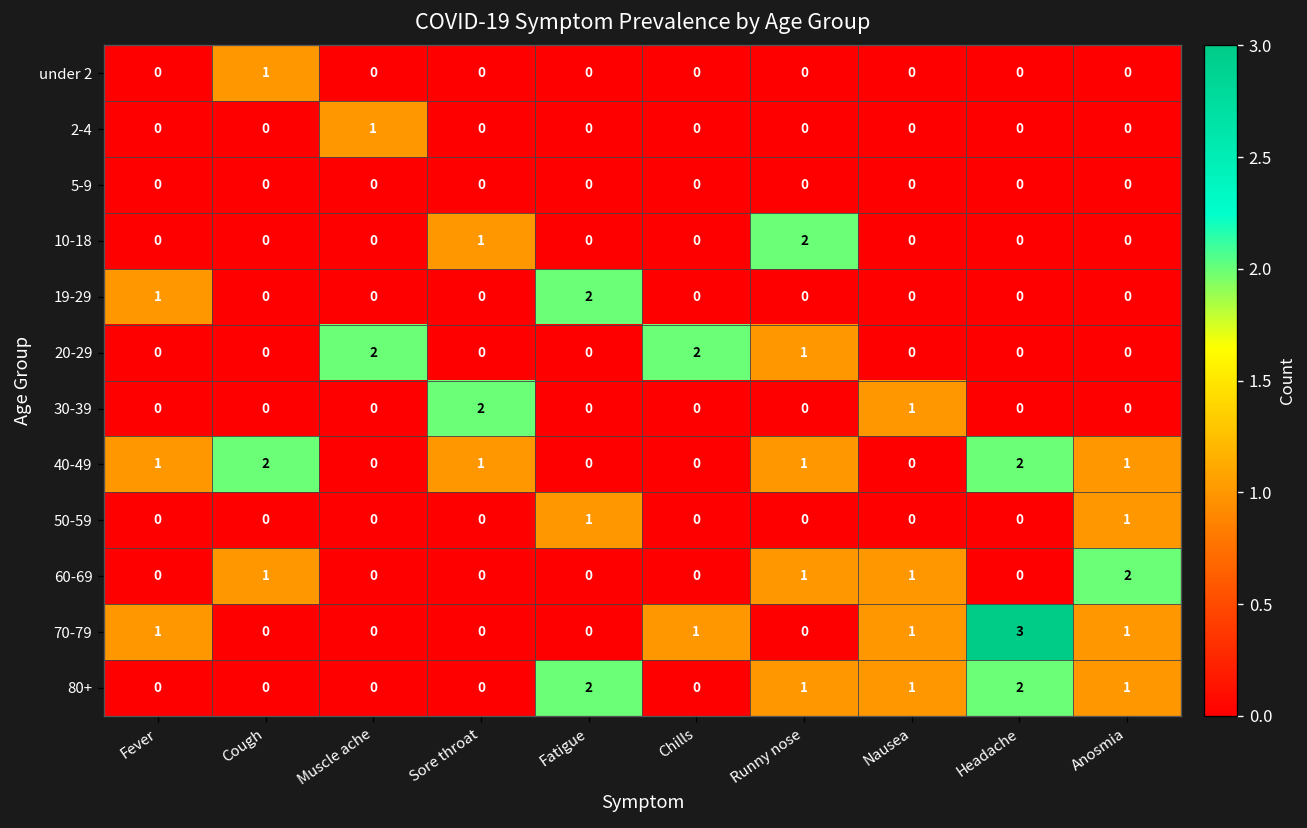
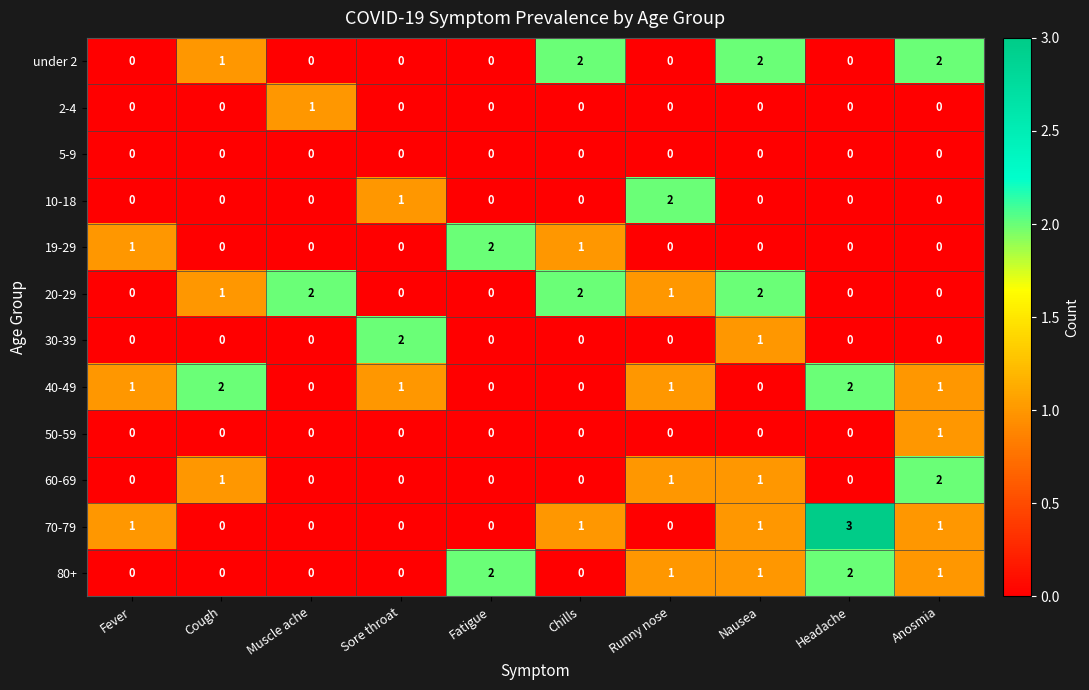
under 2, Chills: 0 -> 2
under 2, Nausea: 0 -> 2
under 2, Anosmia: 0 -> 2
19-29, Chills: 0 -> 1
20-29, Cough: 0 -> 1
20-29, Nausea: 0 -> 2
50-59, Fatigue: 1 -> 0
